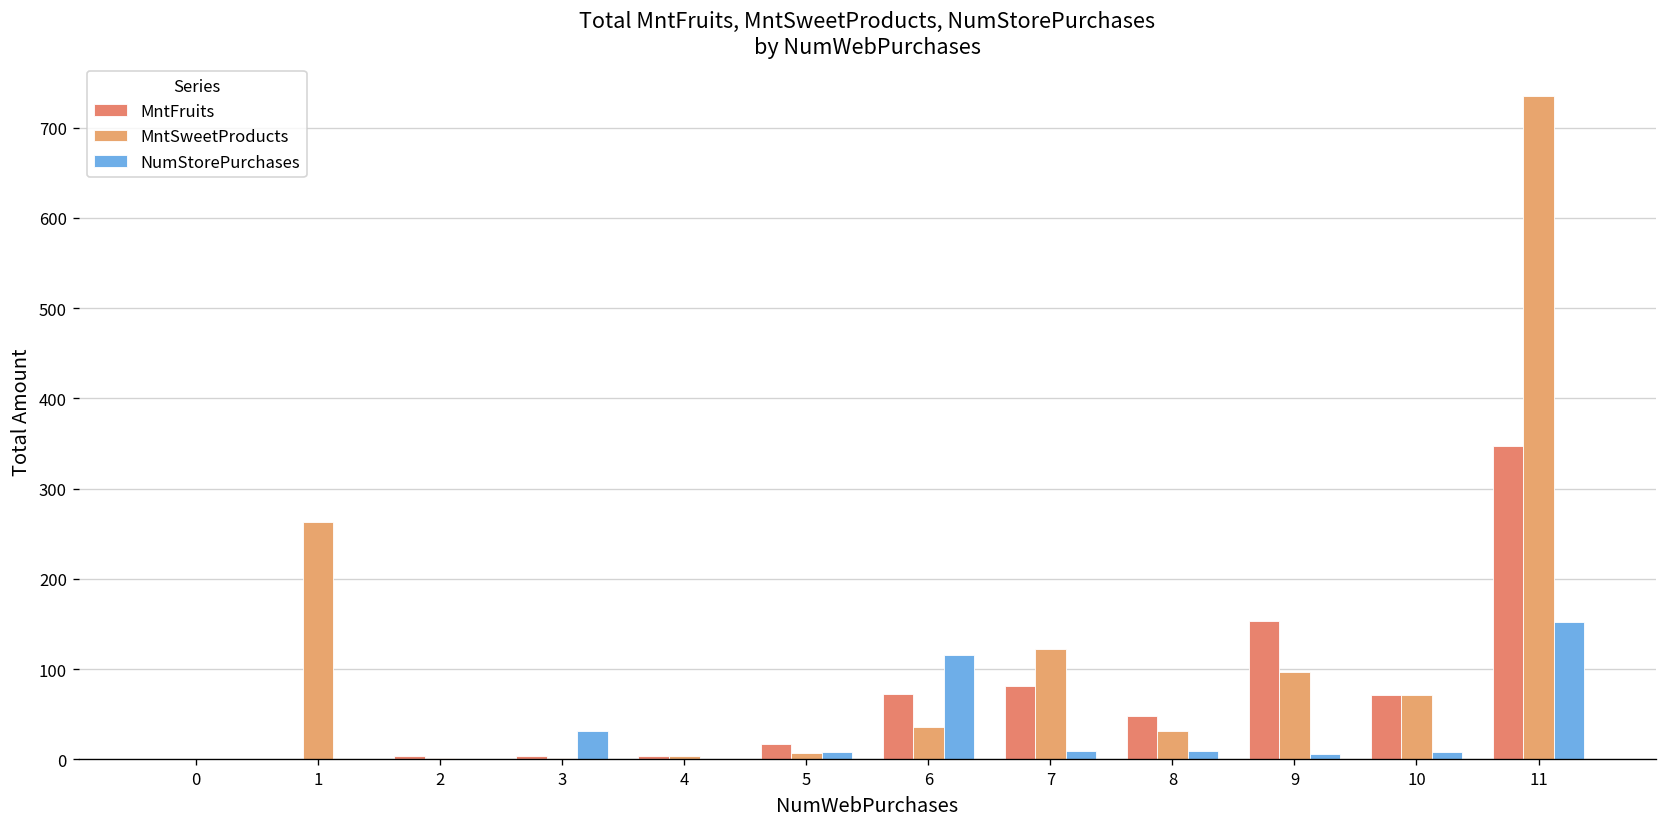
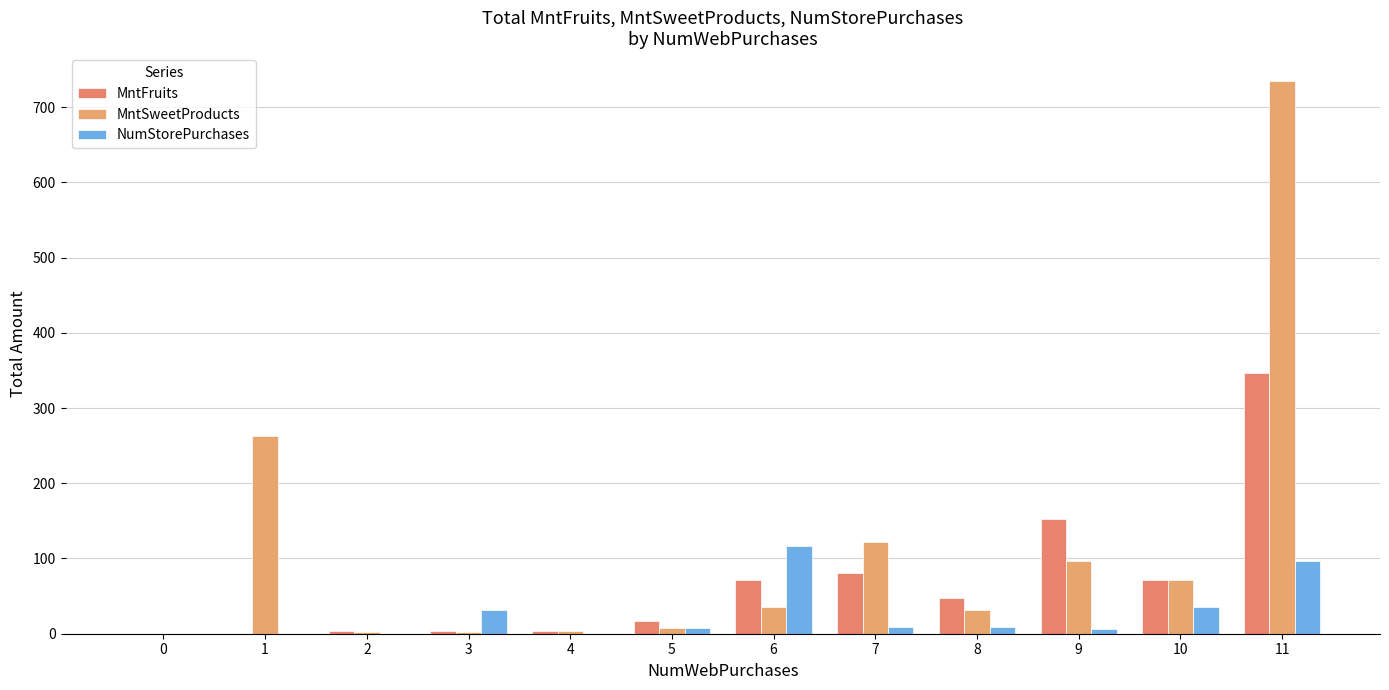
NumStorePurchases, 10: 10 -> 40
NumStorePurchases, 11: 150 -> 100
